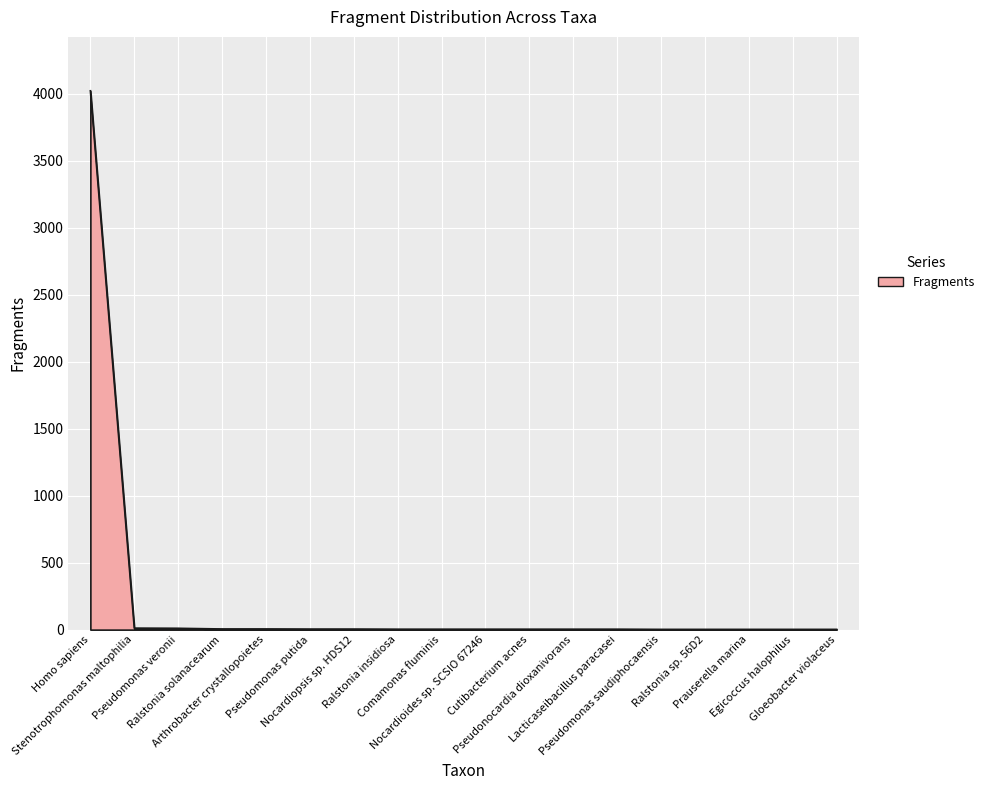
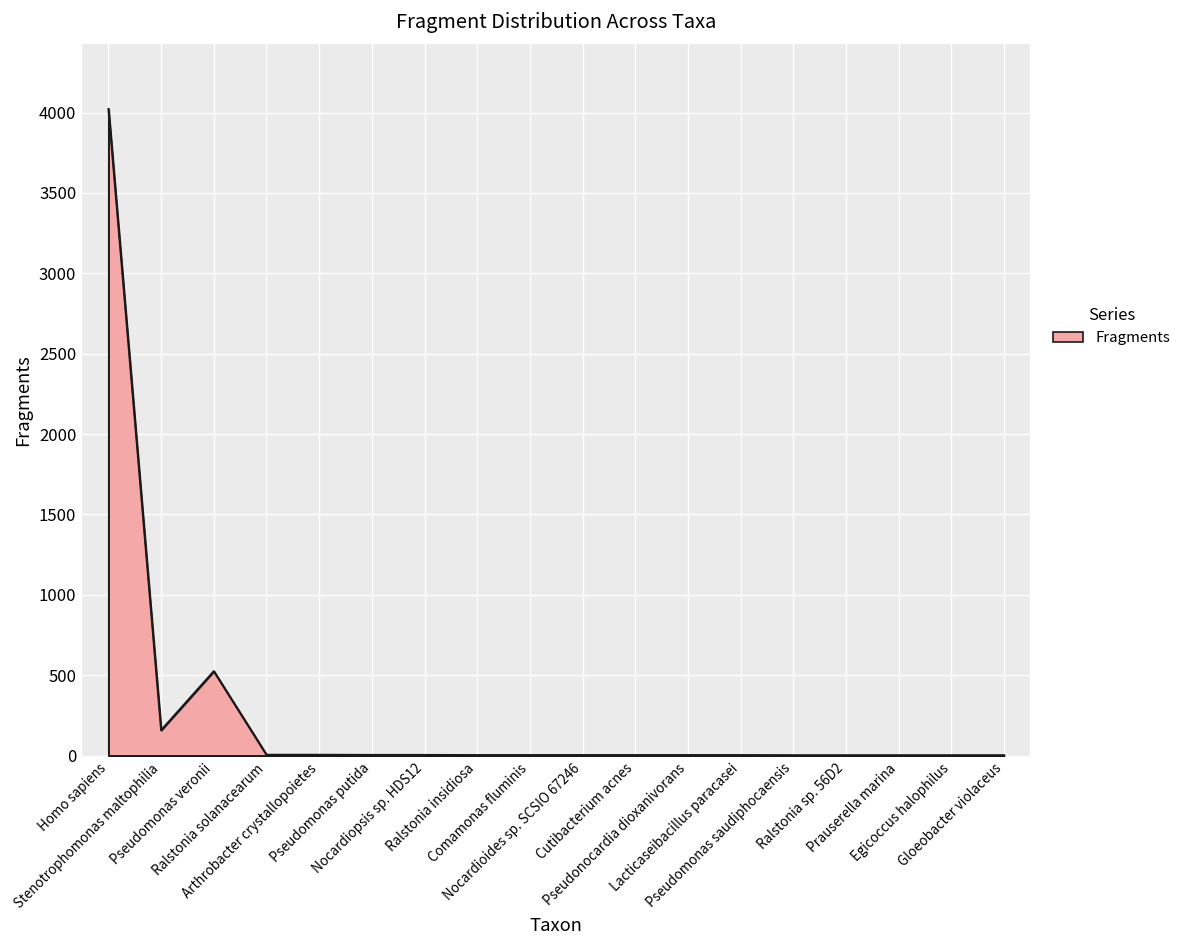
Stenotrophomonas maltophilia: 10 -> 160
Pseudomonas veronii: 10 -> 530
